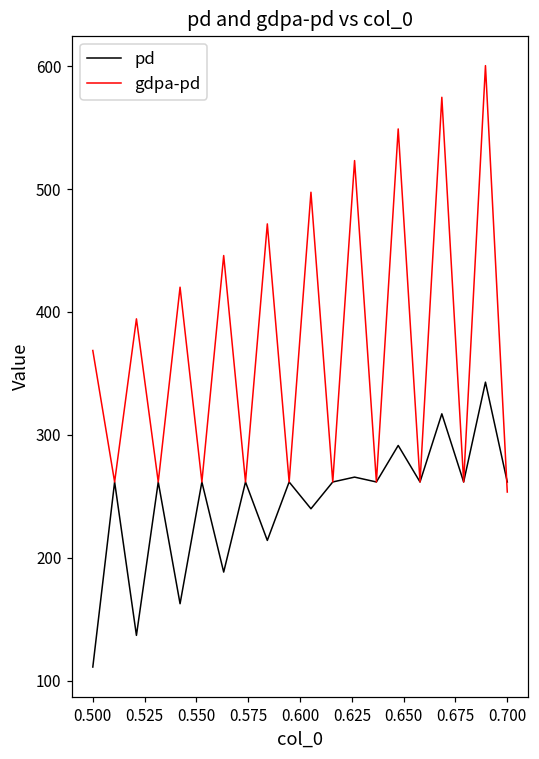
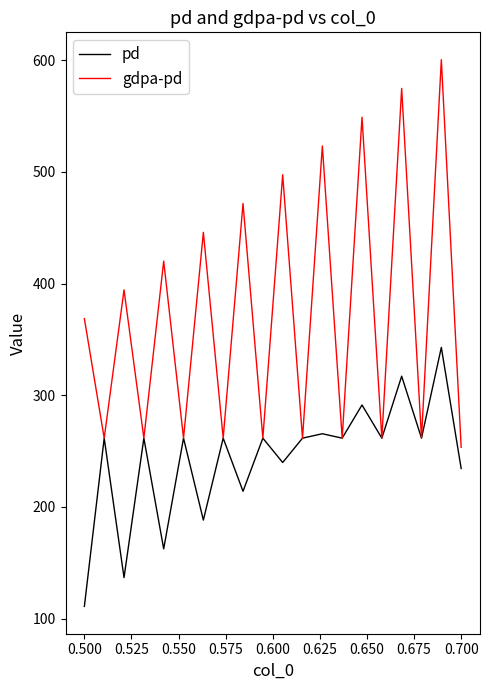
pd, 0.700: 262 -> 234
